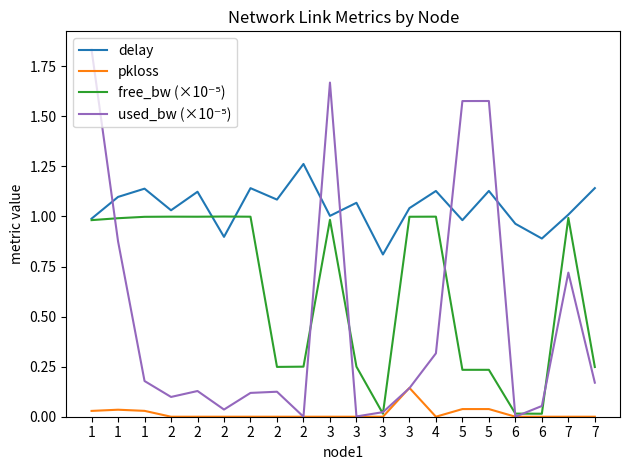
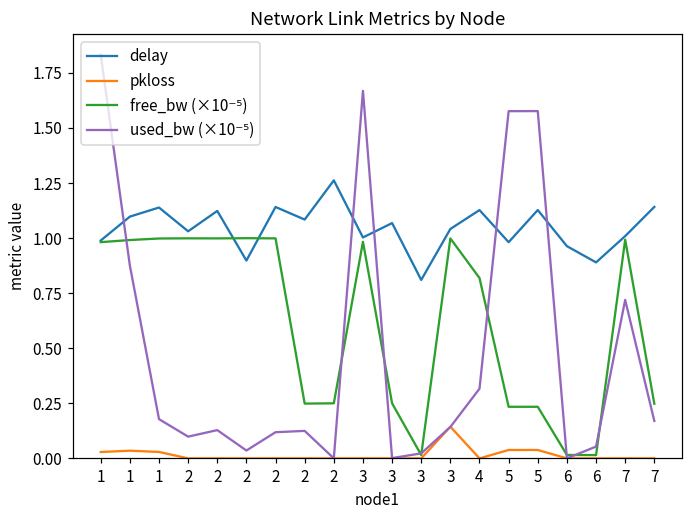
free_bw (×10⁻⁵), 4: 1.00 -> 0.82
